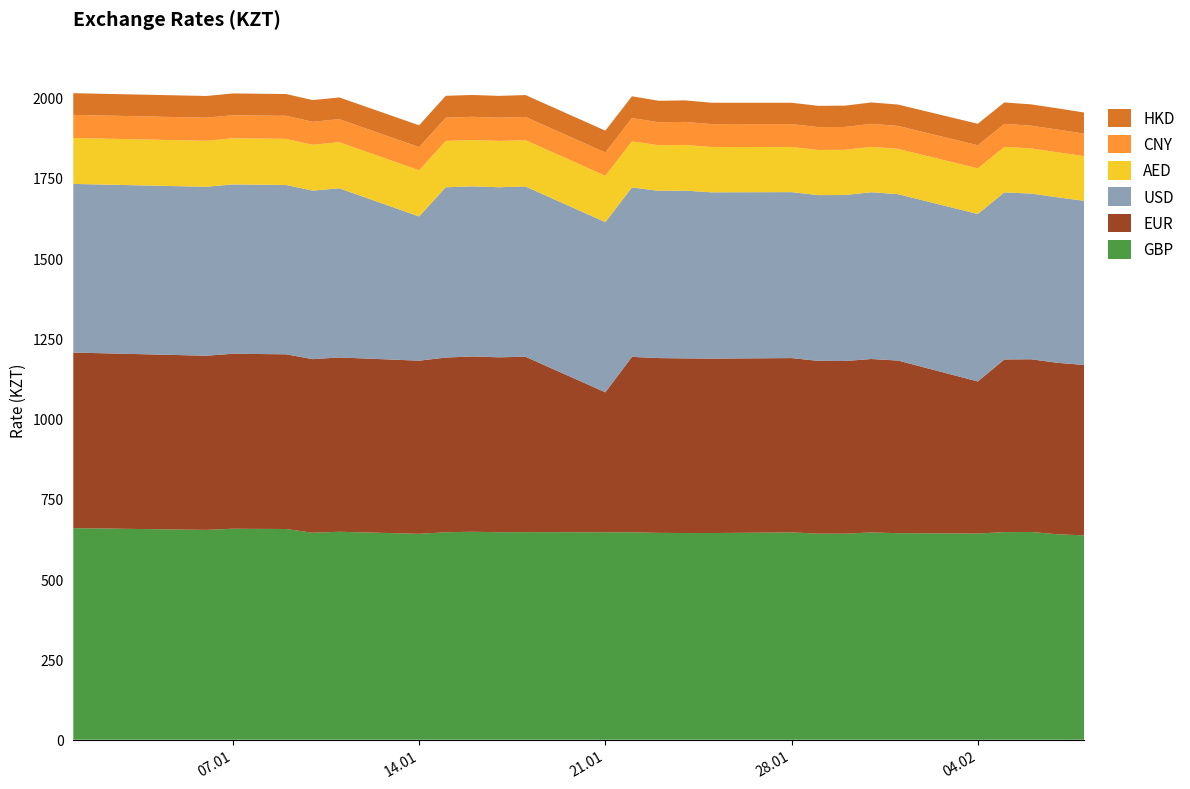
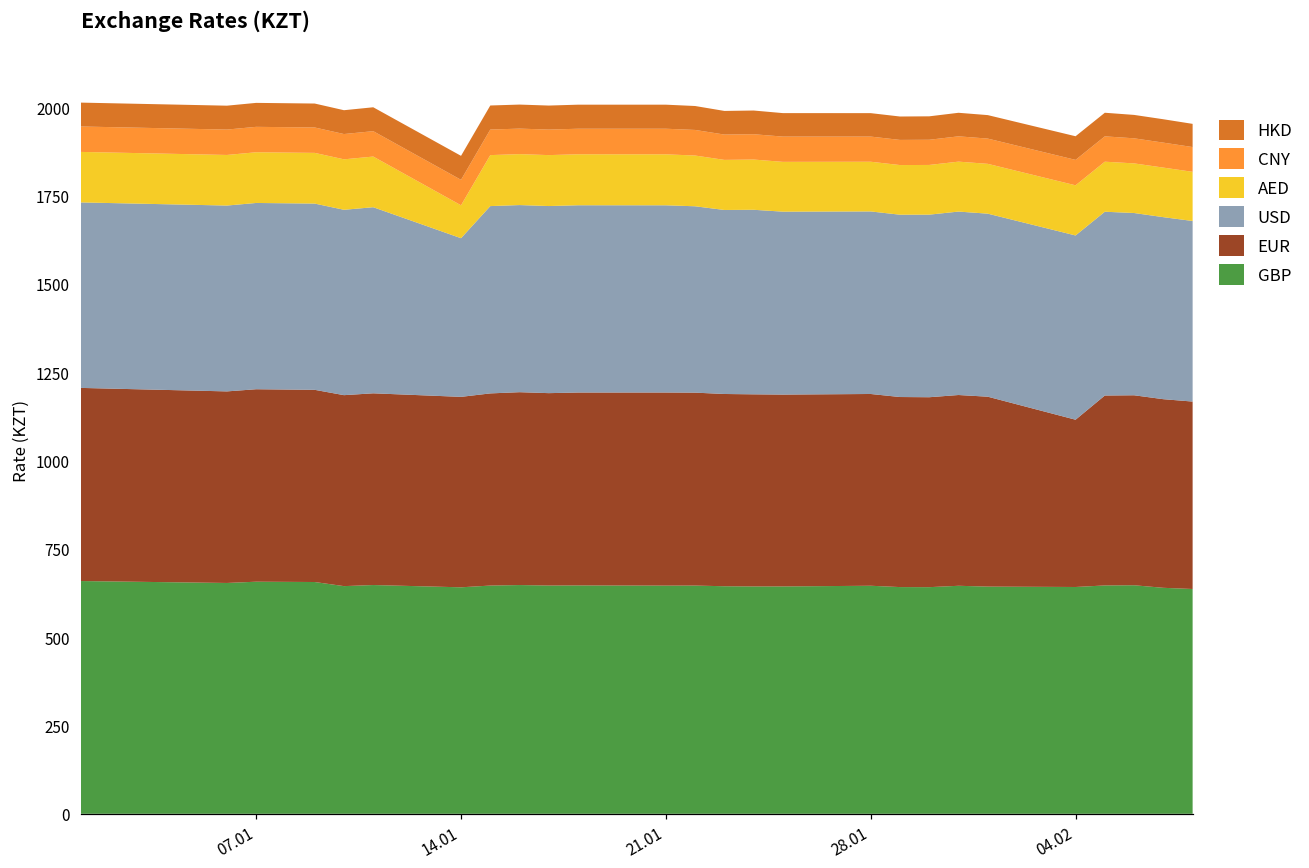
AED, 14.01: 140 -> 90
EUR, 21.01: 440 -> 550
